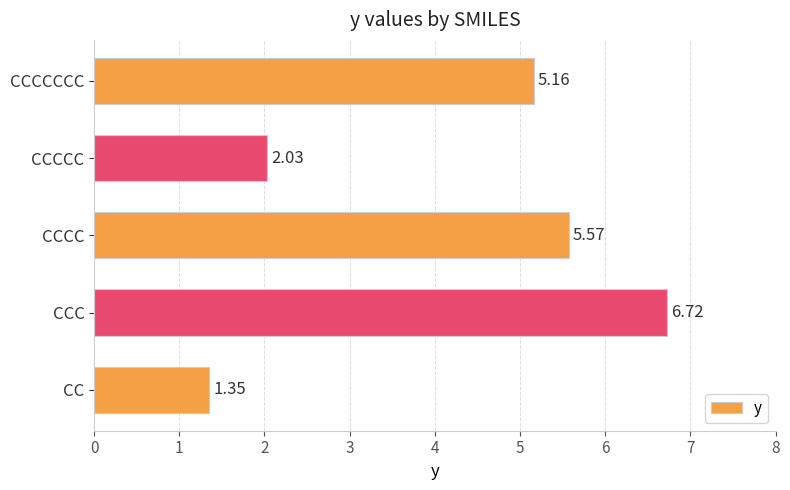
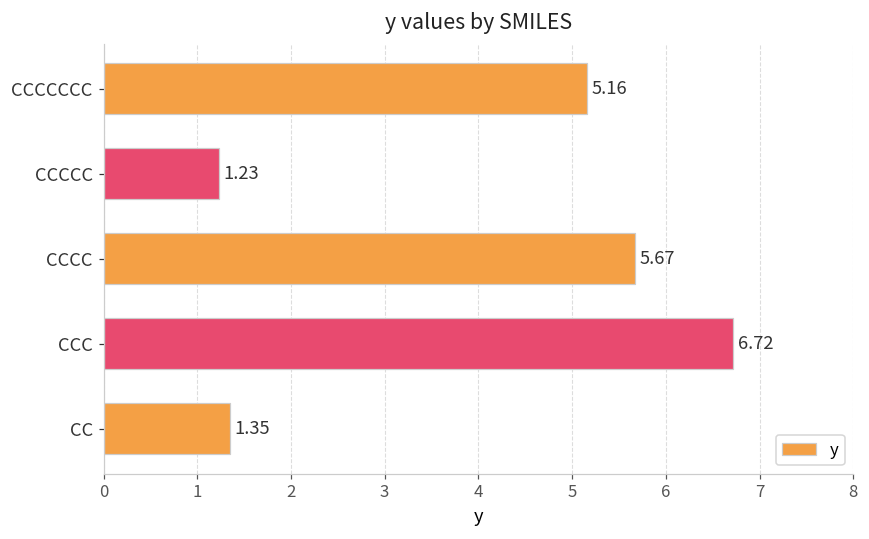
CCCCC: 2.03 -> 1.23
CCCC: 5.57 -> 5.67
